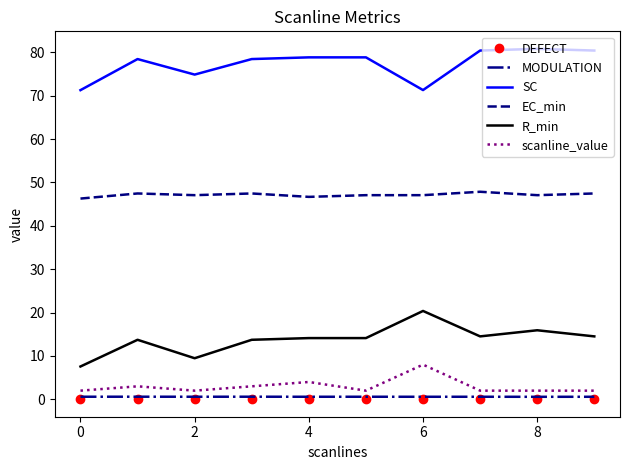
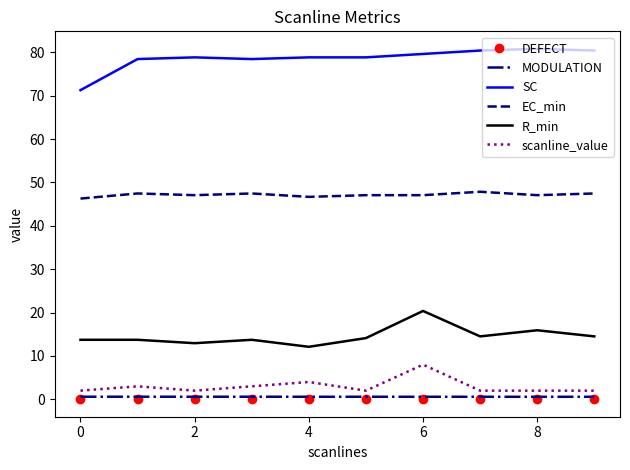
R_min, 0: 8 -> 14
SC, 2: 75 -> 79
R_min, 2: 9 -> 13
R_min, 4: 14 -> 12
SC, 6: 71 -> 80
